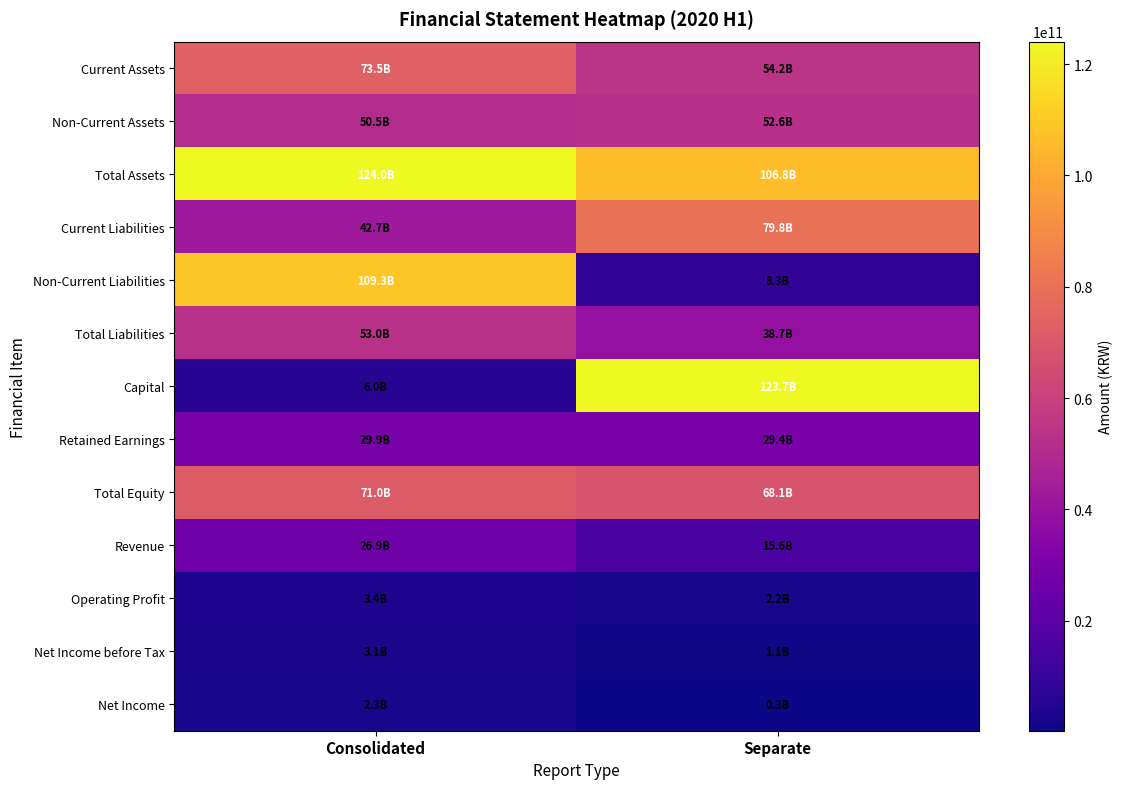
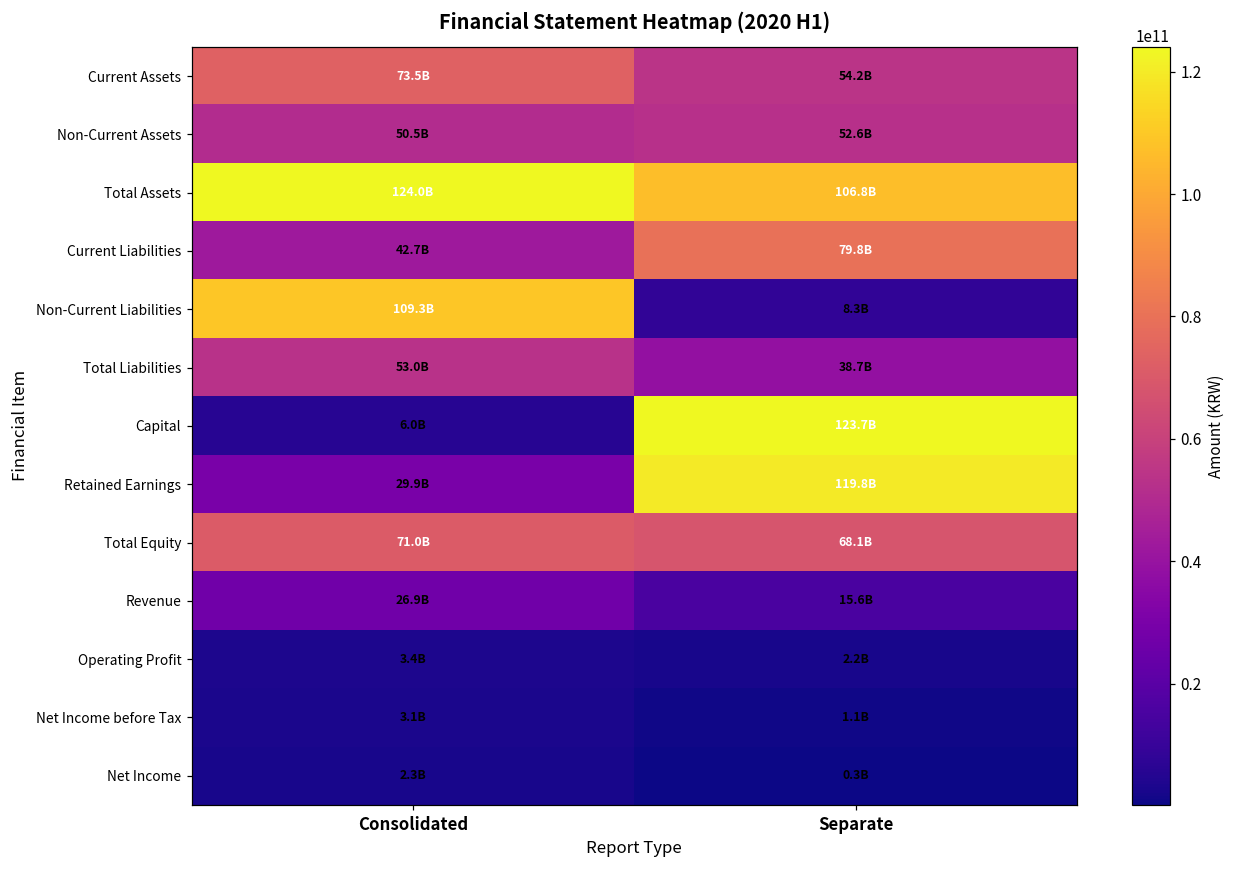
Retained Earnings, Separate: 29.4B -> 119.8B
